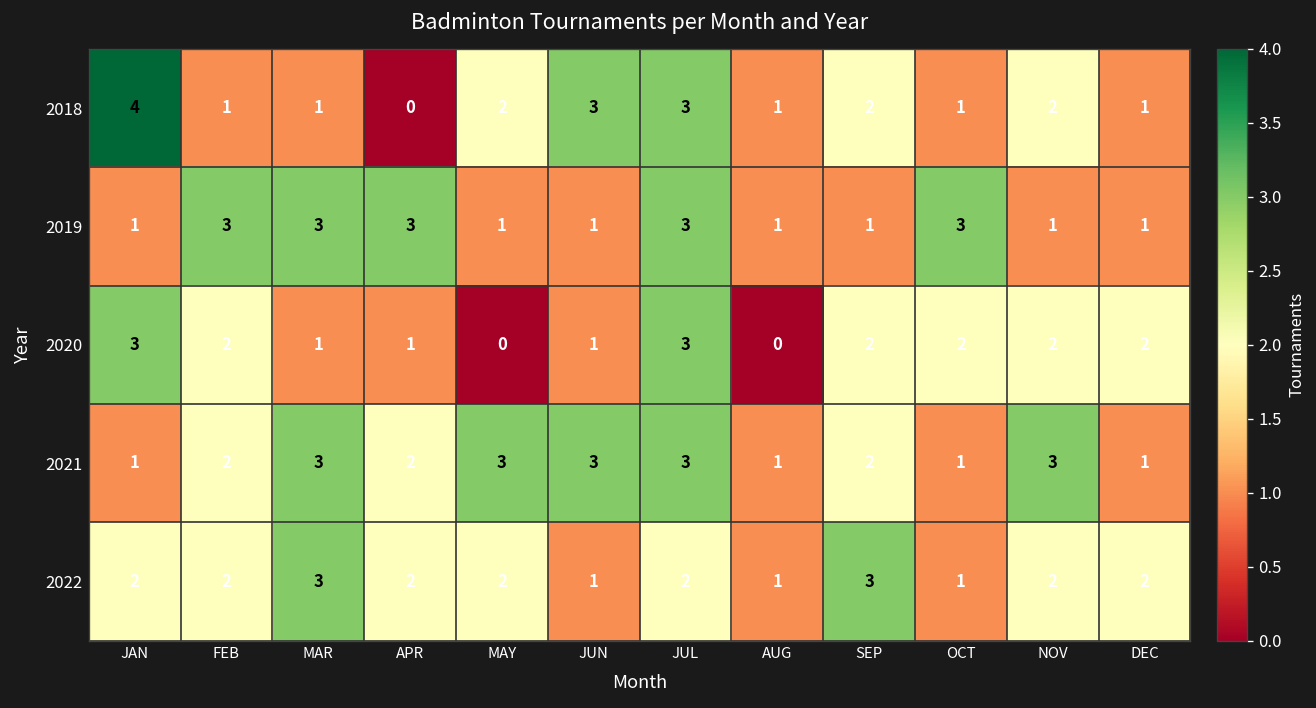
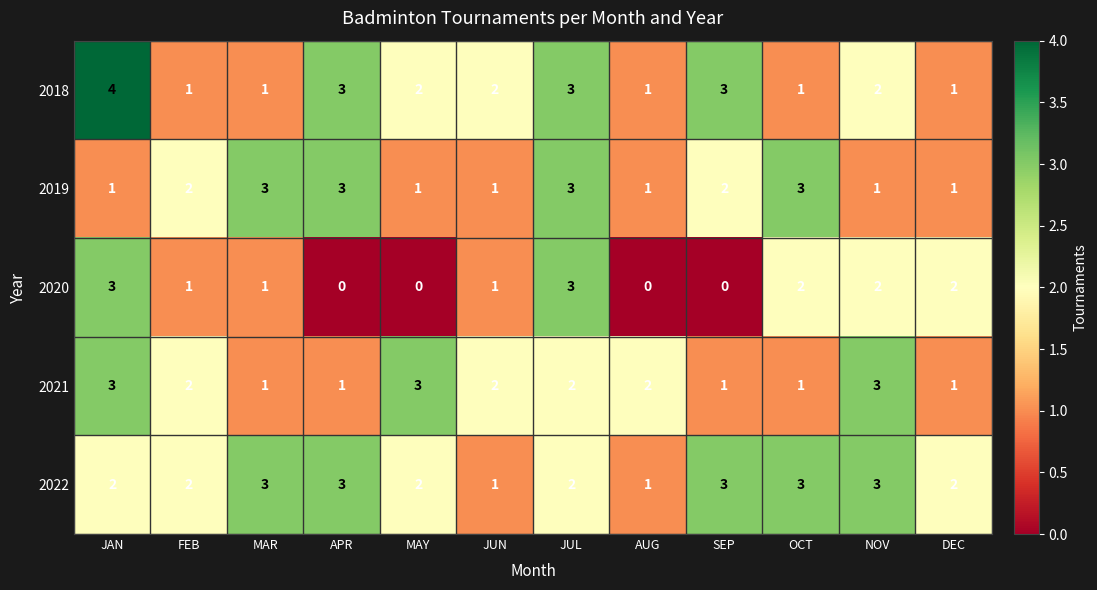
2018, APR: 0 -> 3
2018, JUN: 3 -> 2
2018, SEP: 2 -> 3
2019, FEB: 3 -> 2
2019, SEP: 1 -> 2
2020, FEB: 2 -> 1
2020, APR: 1 -> 0
2020, SEP: 2 -> 0
2021, JAN: 1 -> 3
2021, MAR: 3 -> 1
2021, APR: 2 -> 1
2021, JUN: 3 -> 2
2021, JUL: 3 -> 2
2021, AUG: 1 -> 2
2021, SEP: 2 -> 1
2022, APR: 2 -> 3
2022, OCT: 1 -> 3
2022, NOV: 2 -> 3
